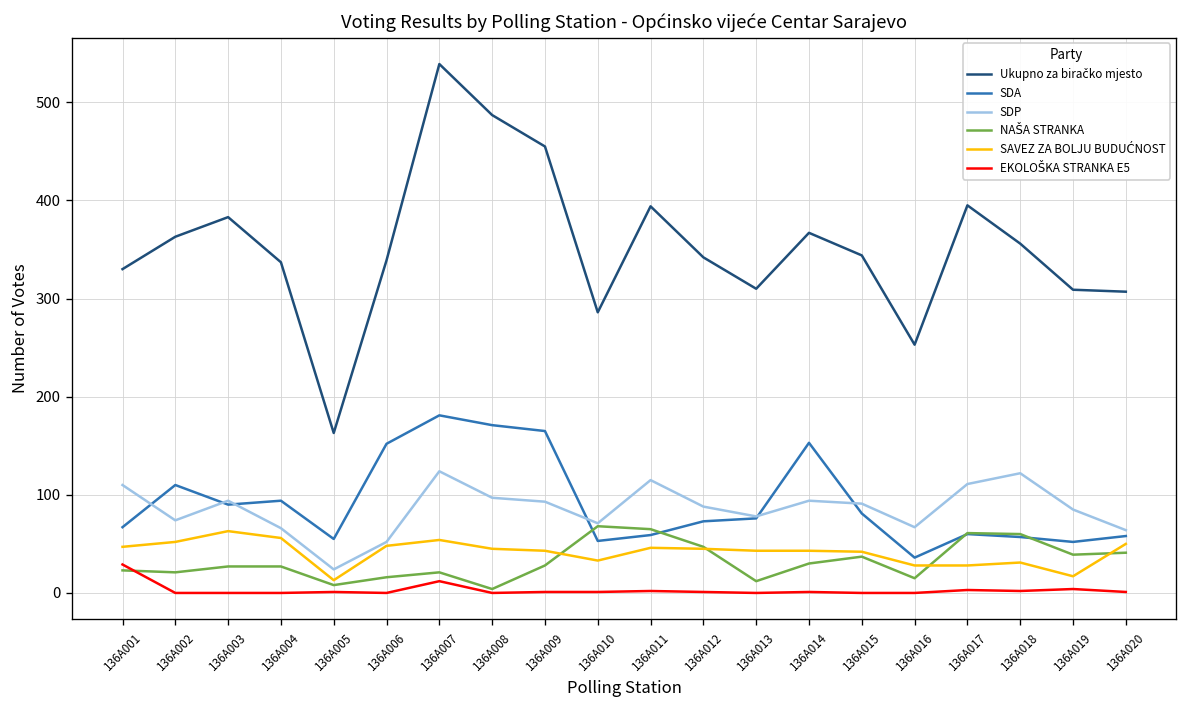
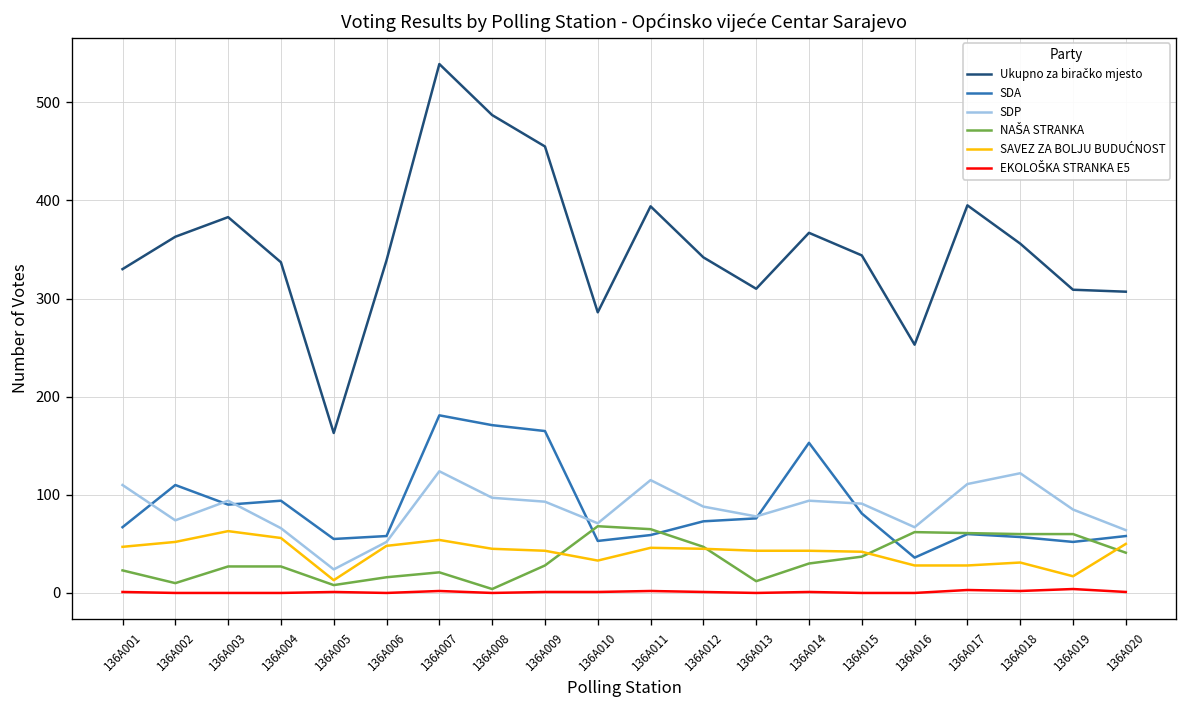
EKOLOŠKA STRANKA E5, 136A001: 30 -> 0
NAŠA STRANKA, 136A002: 20 -> 10
SDA, 136A006: 150 -> 60
EKOLOŠKA STRANKA E5, 136A007: 10 -> 0
NAŠA STRANKA, 136A016: 20 -> 60
NAŠA STRANKA, 136A019: 40 -> 60
